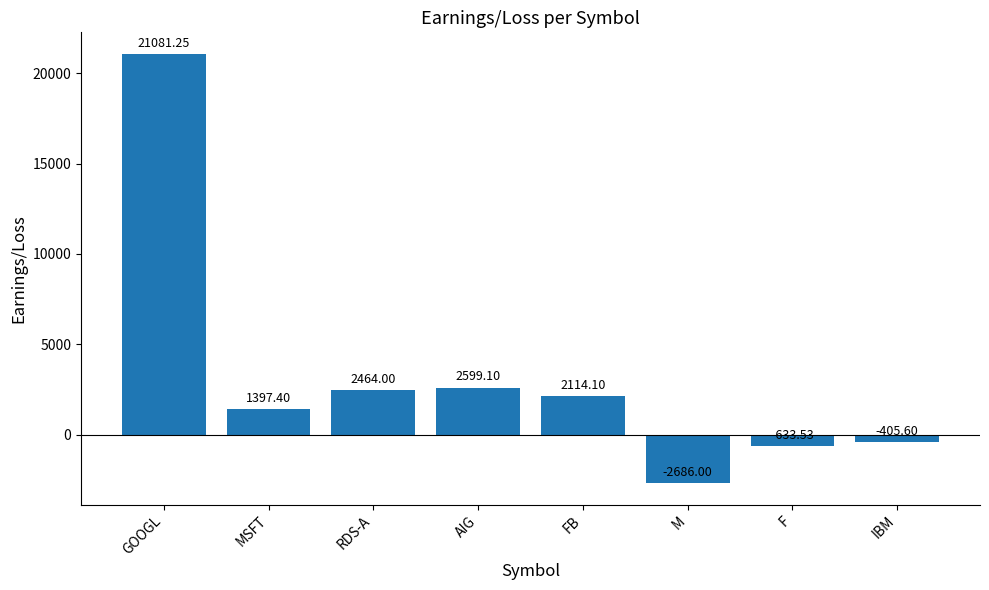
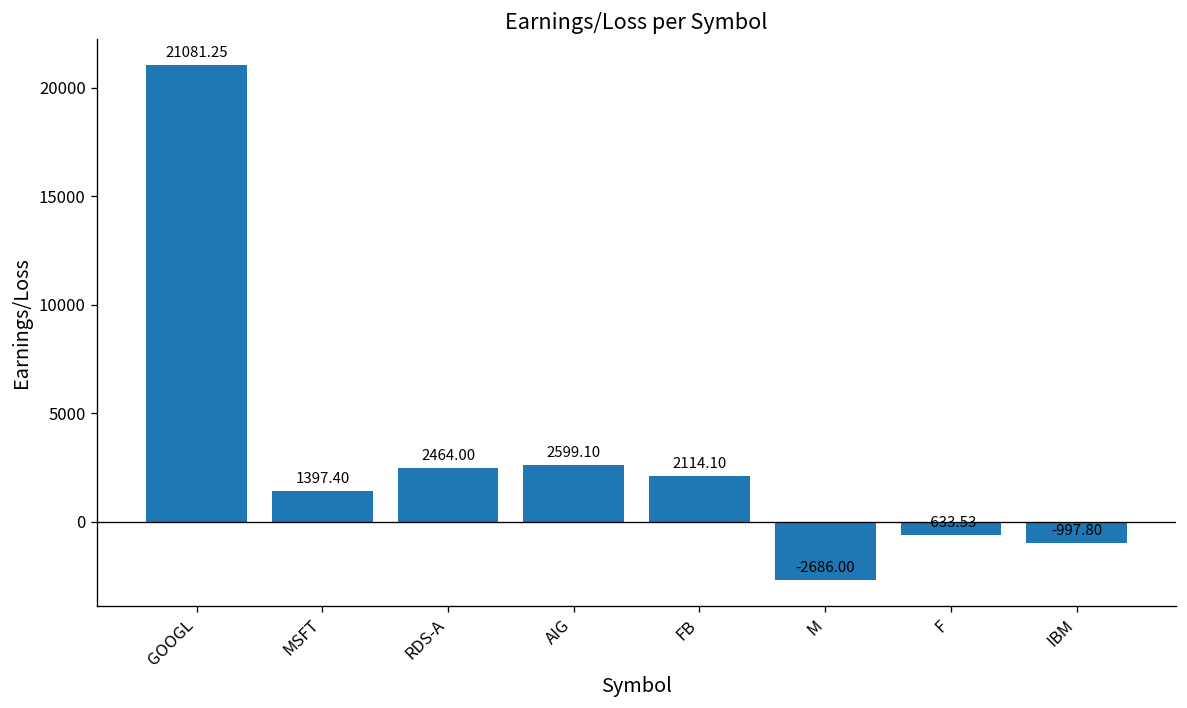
IBM: -405.60 -> -997.80
